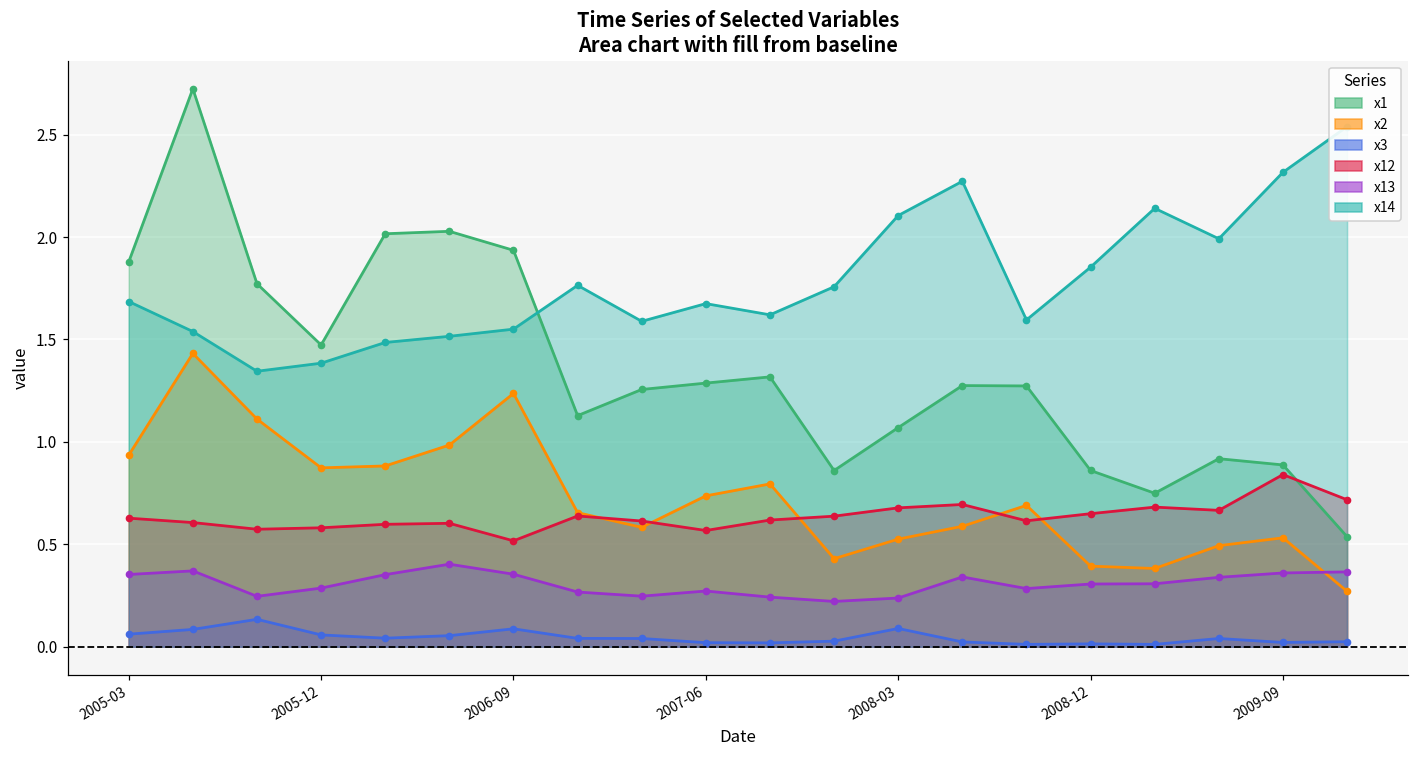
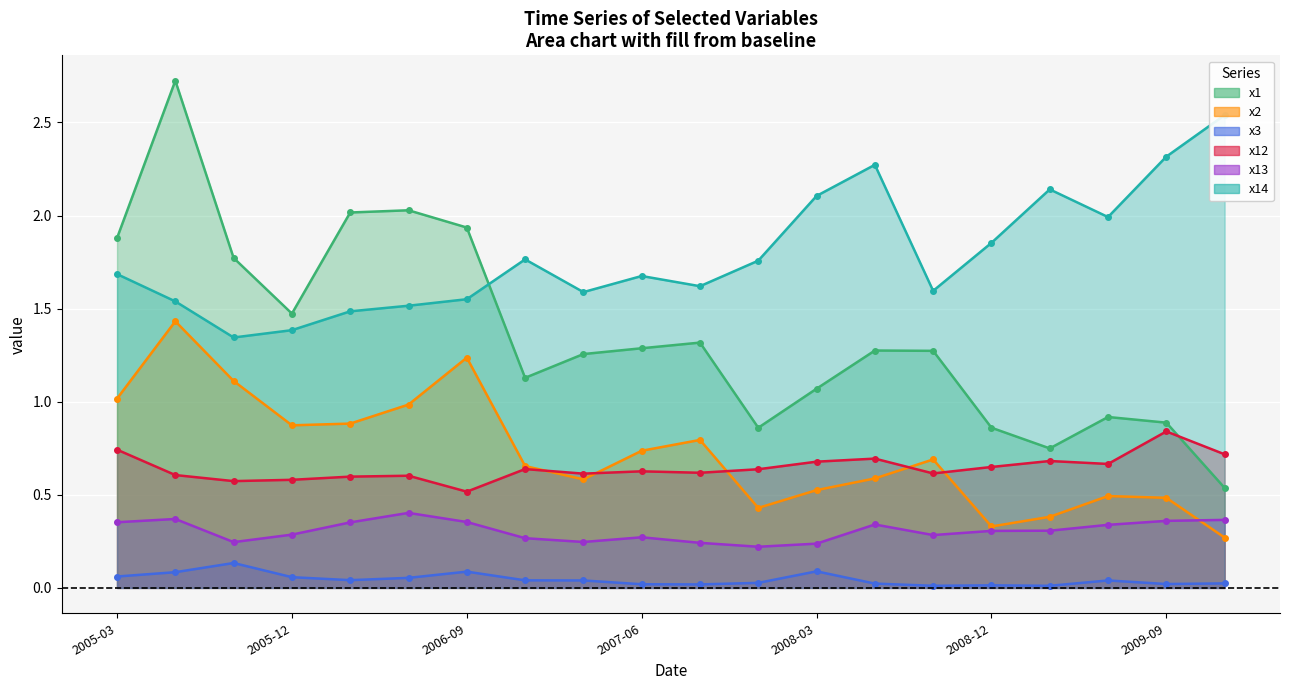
x2, 2005-03: 0.94 -> 1.02
x12, 2005-03: 0.63 -> 0.74
x12, 2007-06: 0.57 -> 0.63
x2, 2008-12: 0.39 -> 0.33
x2, 2009-09: 0.53 -> 0.48
